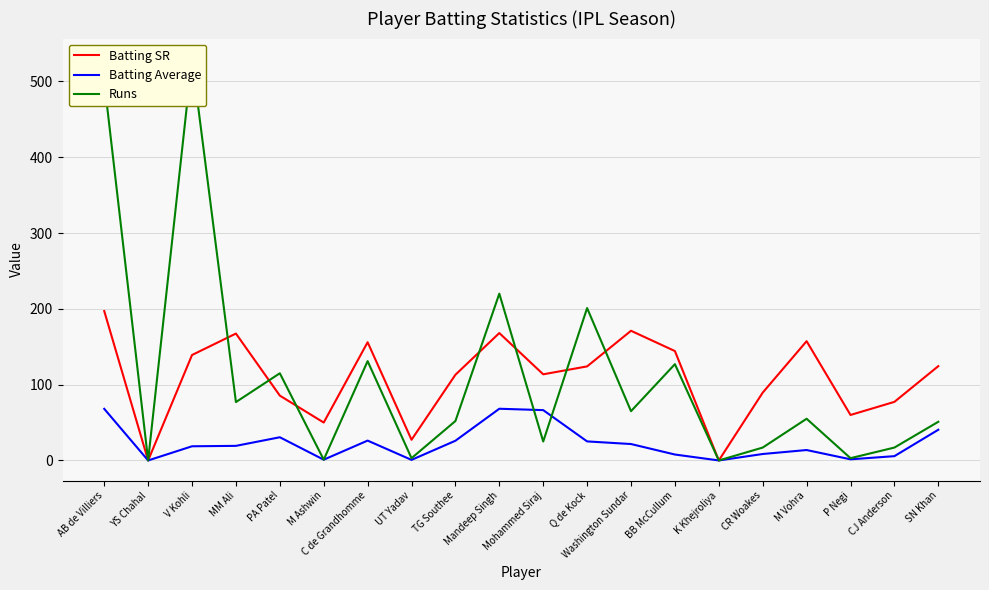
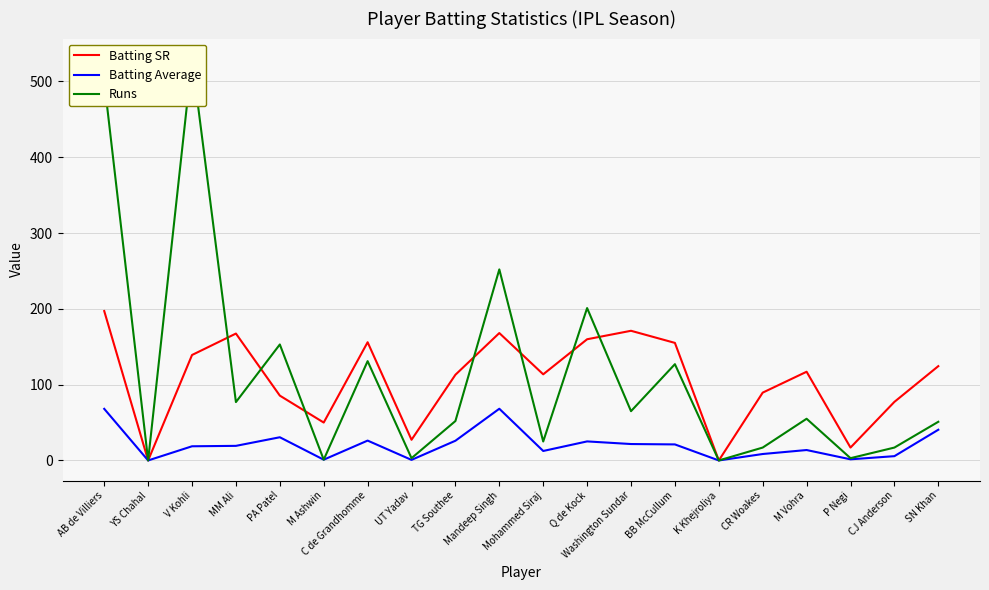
Runs, PA Patel: 120 -> 150
Runs, Mandeep Singh: 220 -> 250
Batting Average, Mohammed Siraj: 70 -> 10
Batting SR, Q de Kock: 120 -> 160
Batting SR, BB McCullum: 140 -> 160
Batting Average, BB McCullum: 10 -> 20
Batting SR, M Vohra: 160 -> 120
Batting SR, P Negi: 60 -> 20
